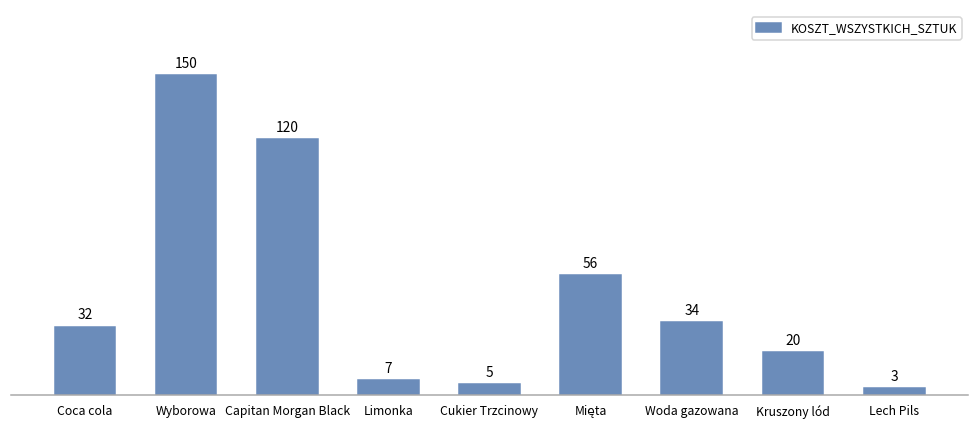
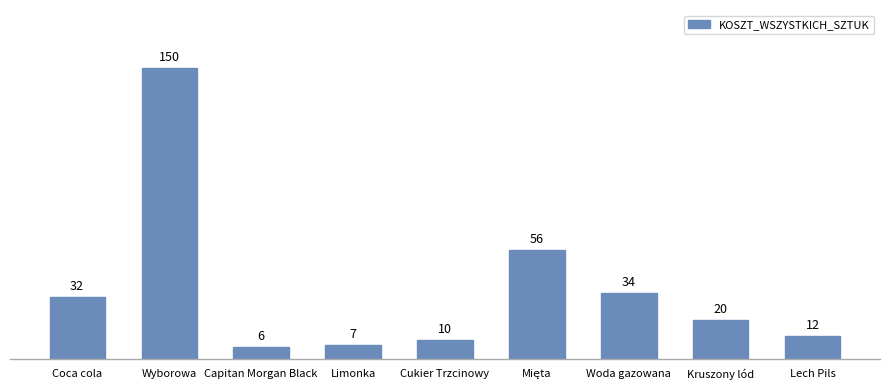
Capitan Morgan Black: 120 -> 6
Cukier Trzcinowy: 5 -> 10
Lech Pils: 3 -> 12
